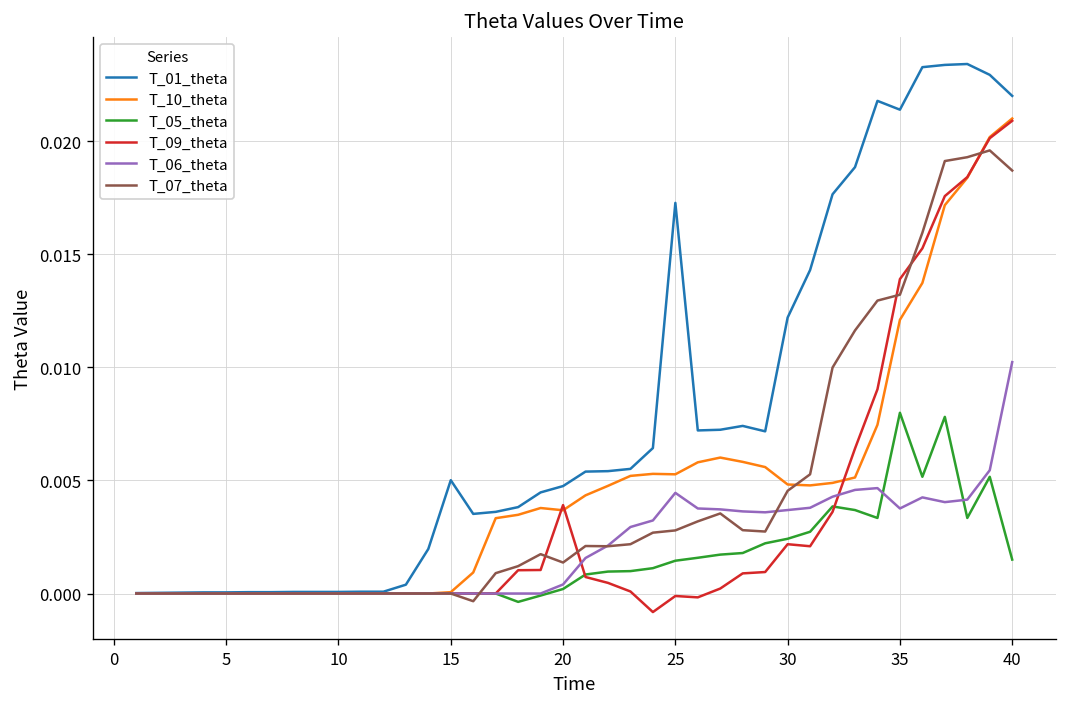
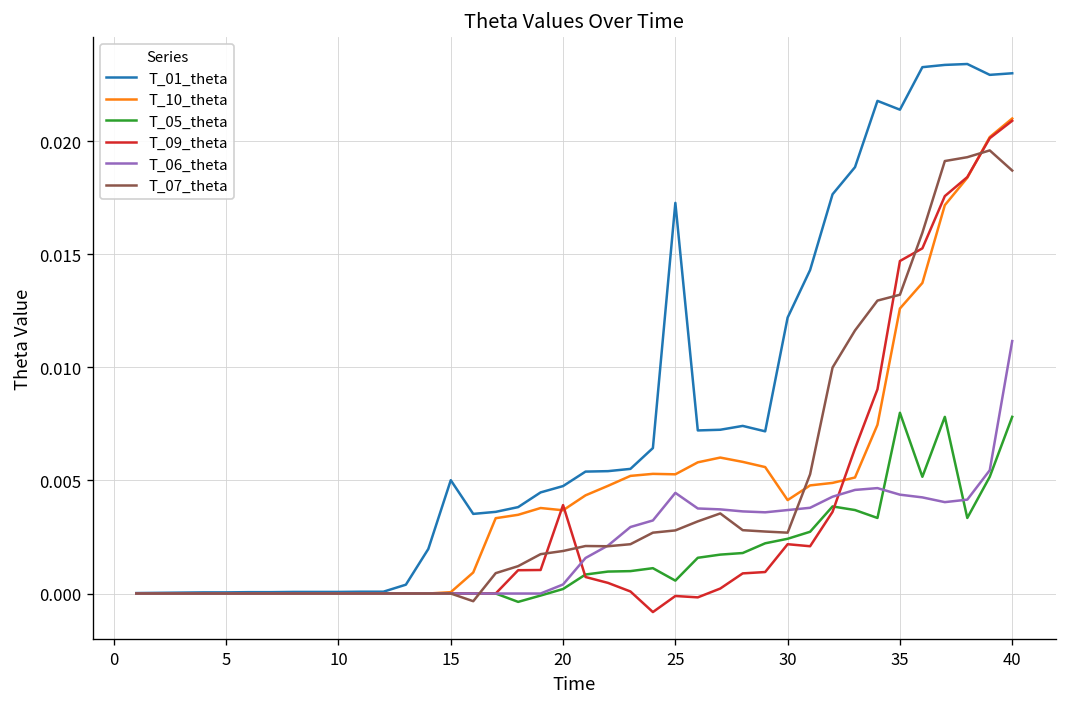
T_07_theta, 20: 0.0014 -> 0.0019
T_05_theta, 25: 0.0015 -> 0.0006
T_10_theta, 30: 0.0048 -> 0.0041
T_07_theta, 30: 0.0045 -> 0.0027
T_10_theta, 35: 0.0121 -> 0.0126
T_09_theta, 35: 0.0139 -> 0.0147
T_06_theta, 35: 0.0038 -> 0.0044
T_01_theta, 40: 0.022 -> 0.023
T_05_theta, 40: 0.0015 -> 0.0078
T_06_theta, 40: 0.0102 -> 0.0112
